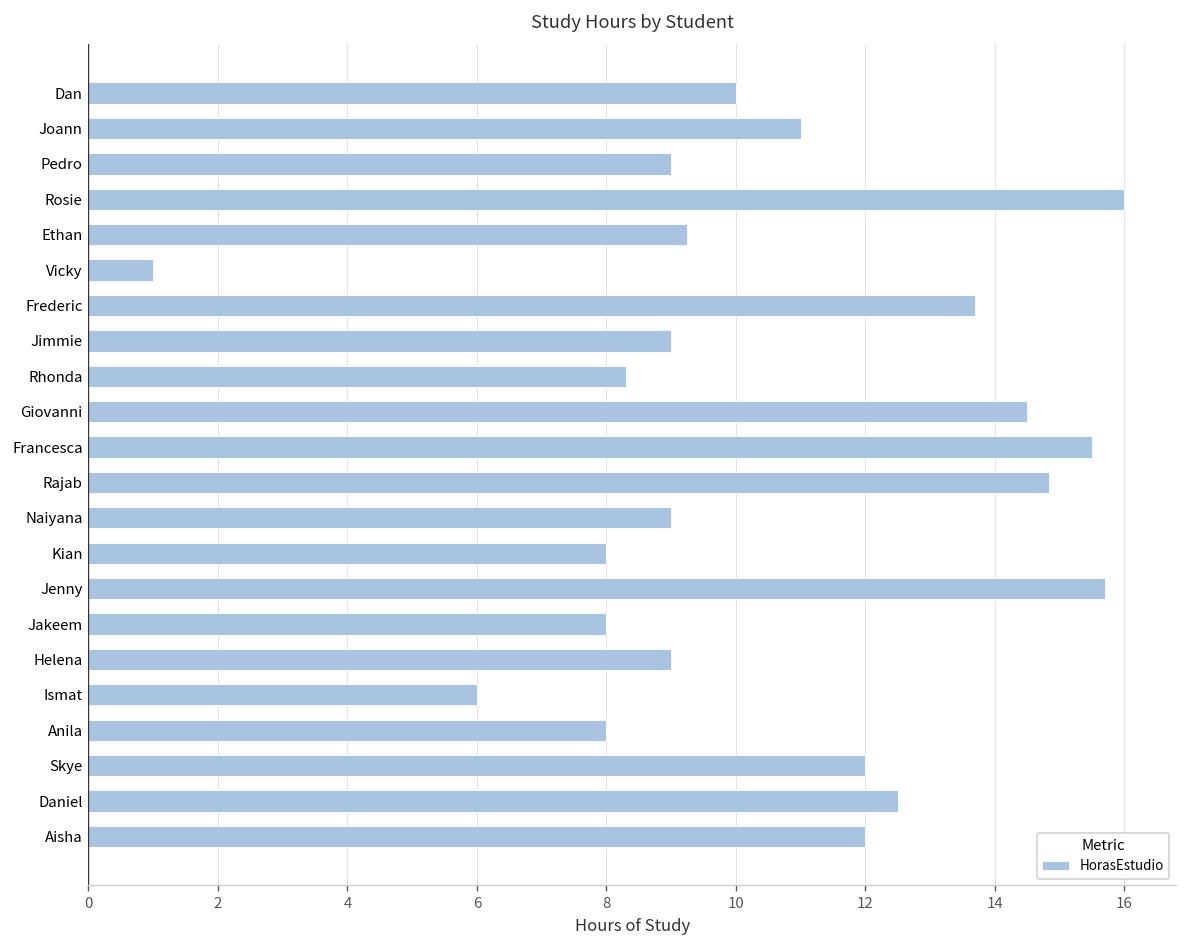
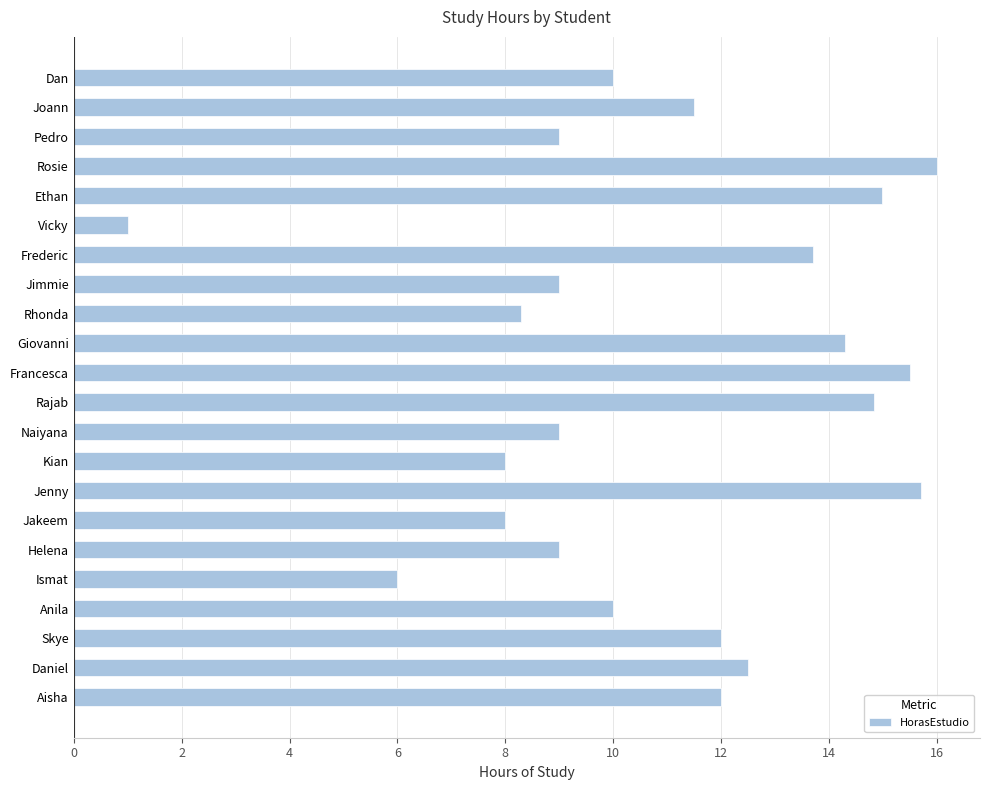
Joann: 11.0 -> 11.5
Ethan: 9.3 -> 15.0
Giovanni: 14.5 -> 14.3
Anila: 8 -> 10
